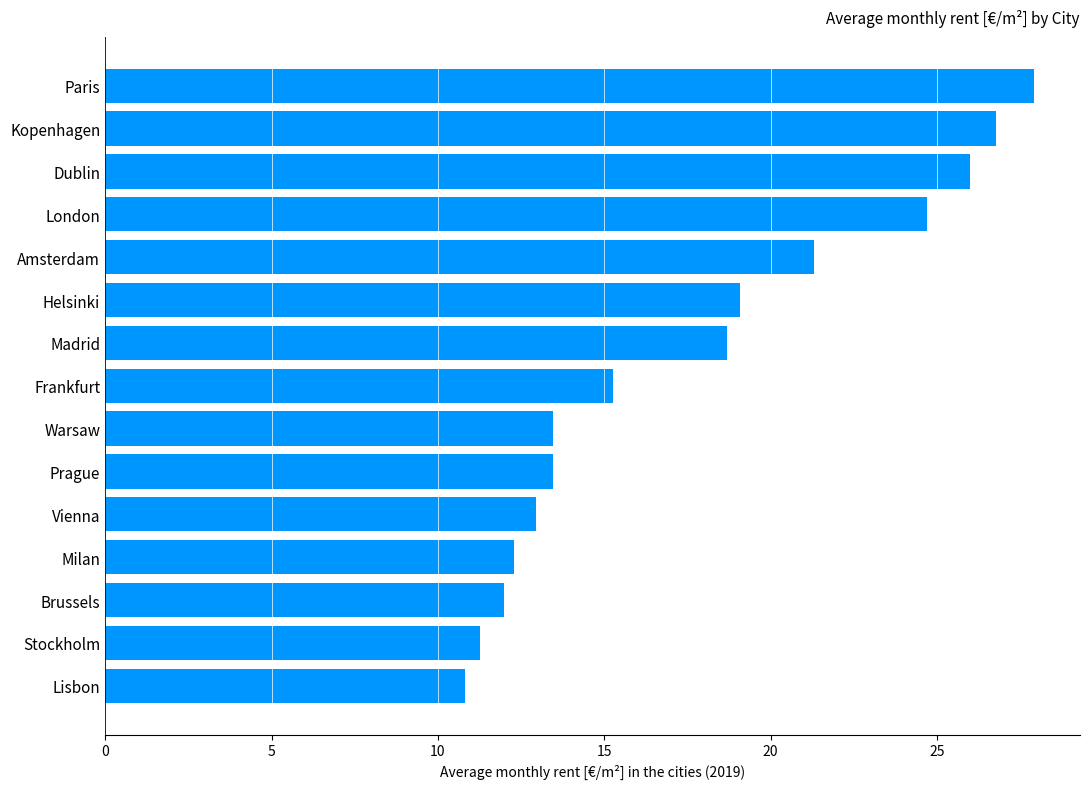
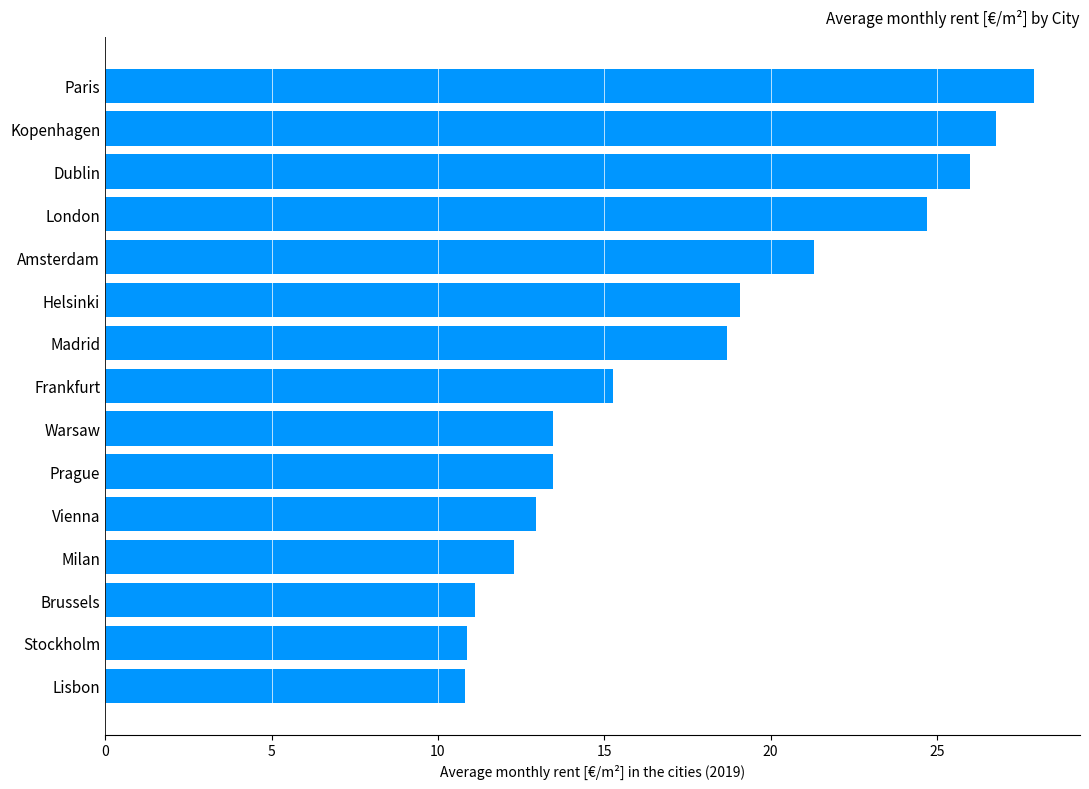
Brussels: 12.0 -> 11.1
Stockholm: 11.3 -> 10.9
